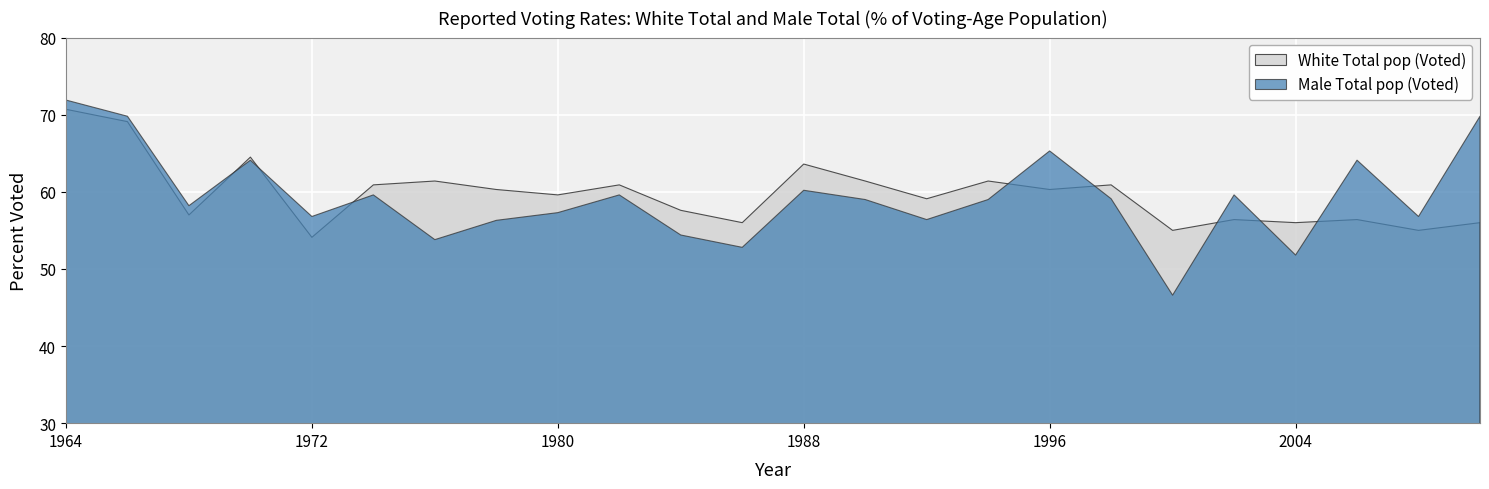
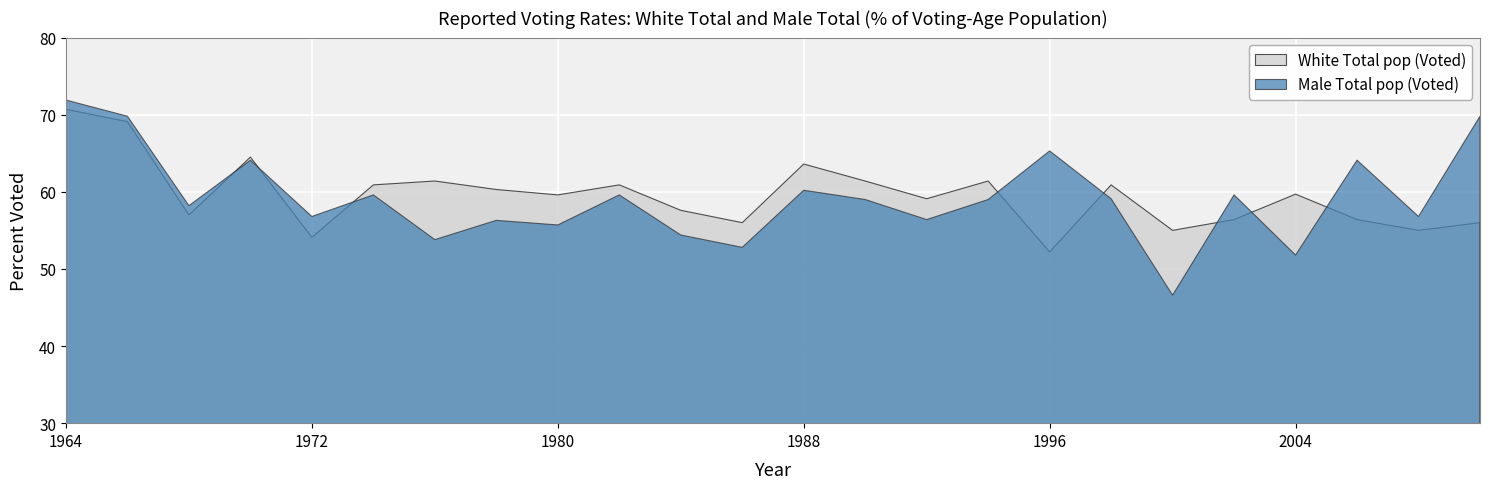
Male Total pop (Voted), 1980: 57 -> 56
White Total pop (Voted), 1996: 60 -> 52
White Total pop (Voted), 2004: 56 -> 60
